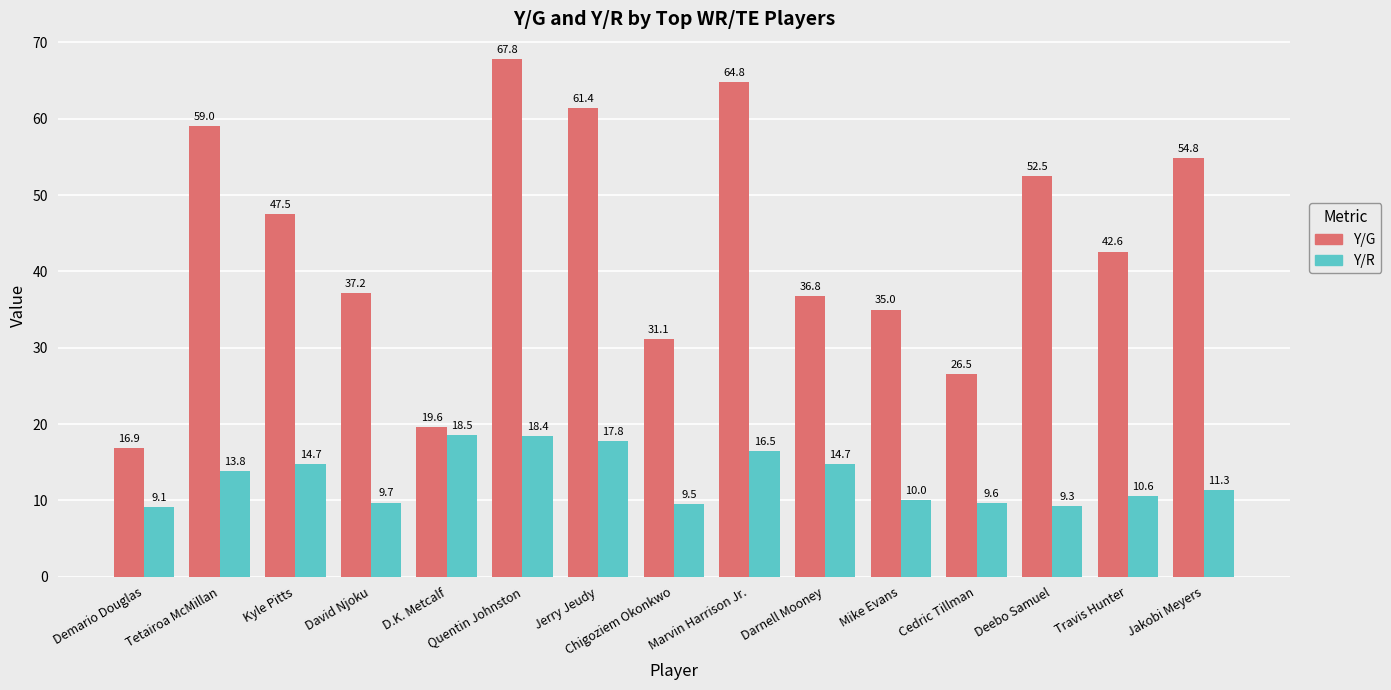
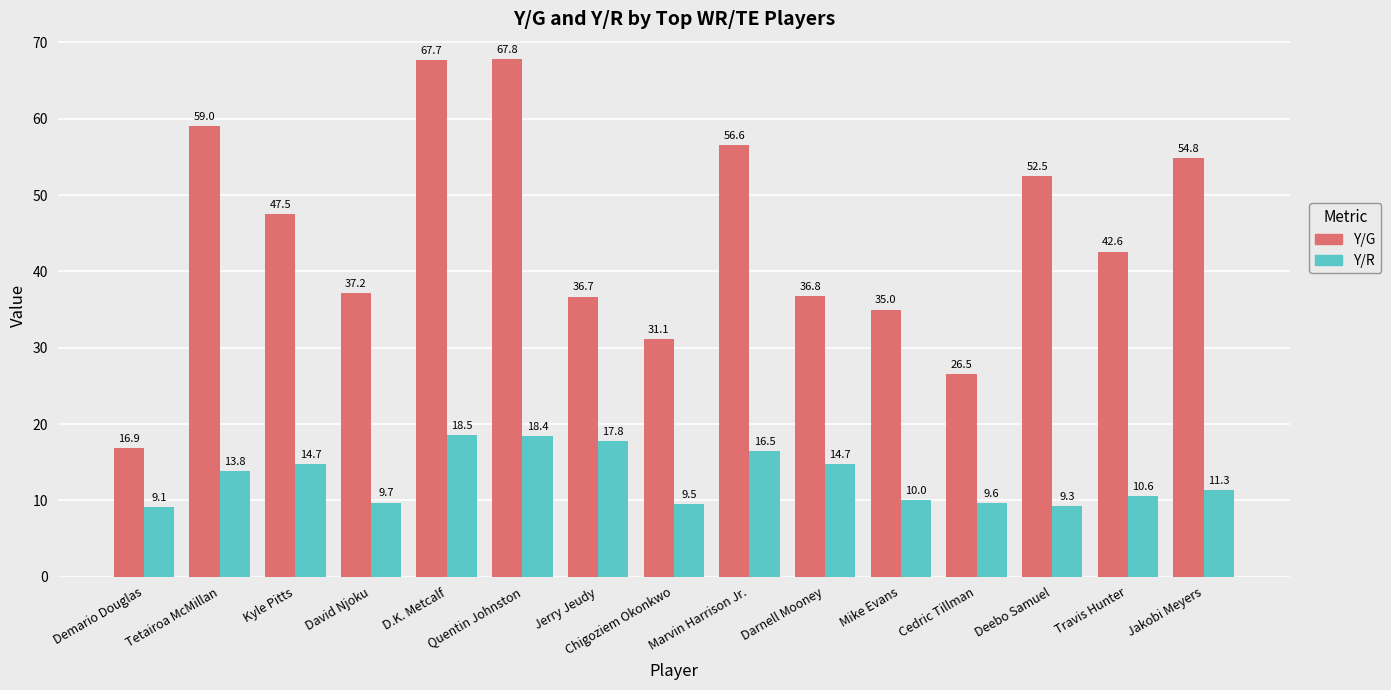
Y/G, D.K. Metcalf: 19.6 -> 67.7
Y/G, Jerry Jeudy: 61.4 -> 36.7
Y/G, Marvin Harrison Jr.: 64.8 -> 56.6
